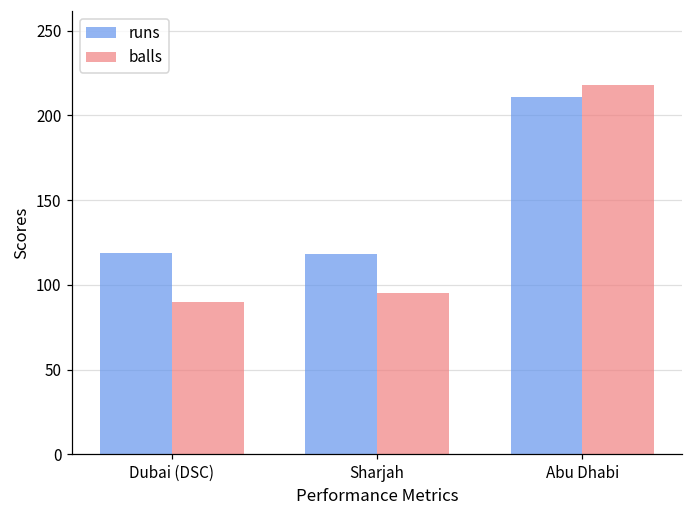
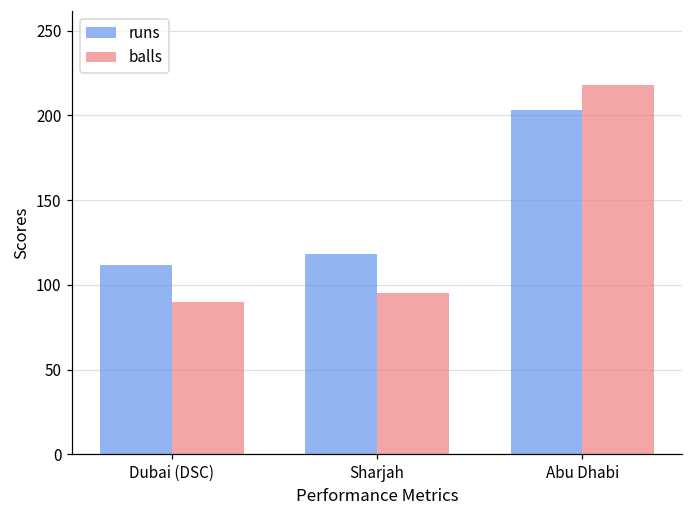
runs, Dubai (DSC): 119 -> 112
runs, Abu Dhabi: 211 -> 203
